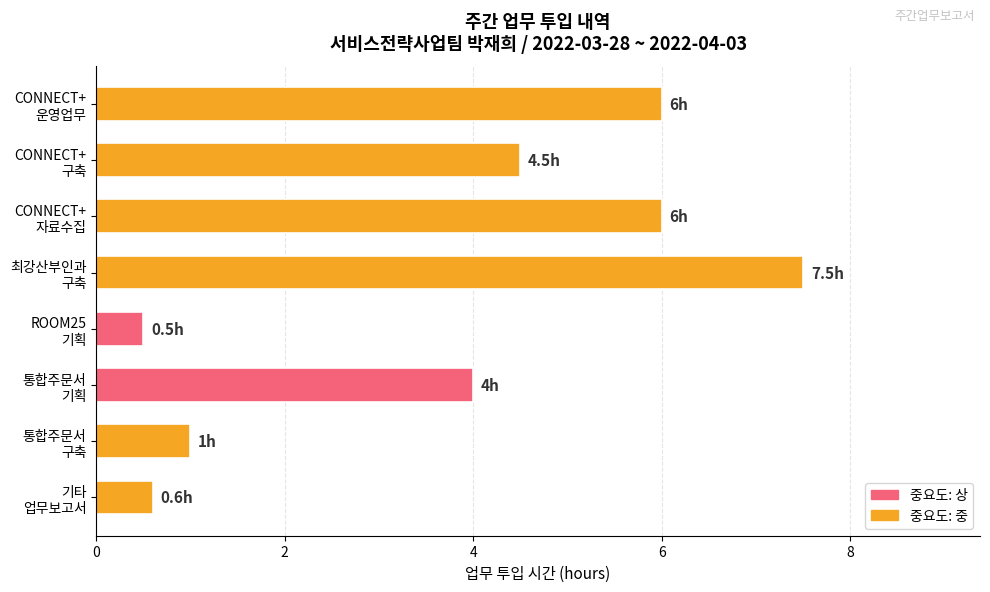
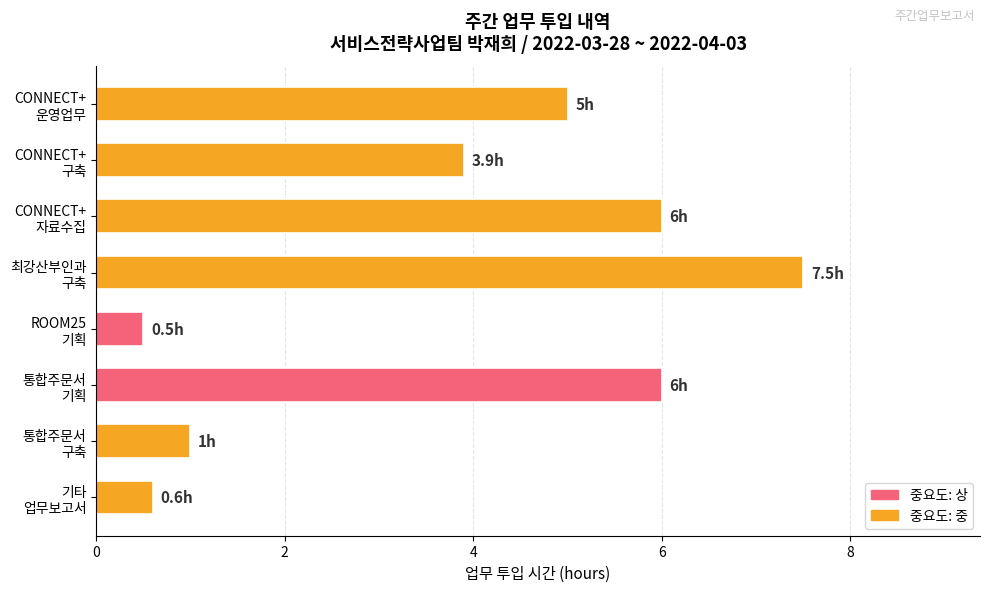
CONNECT+ 운영업무: 6h -> 5h
CONNECT+ 구축: 4.5h -> 3.9h
통합주문서 기획: 4h -> 6h
